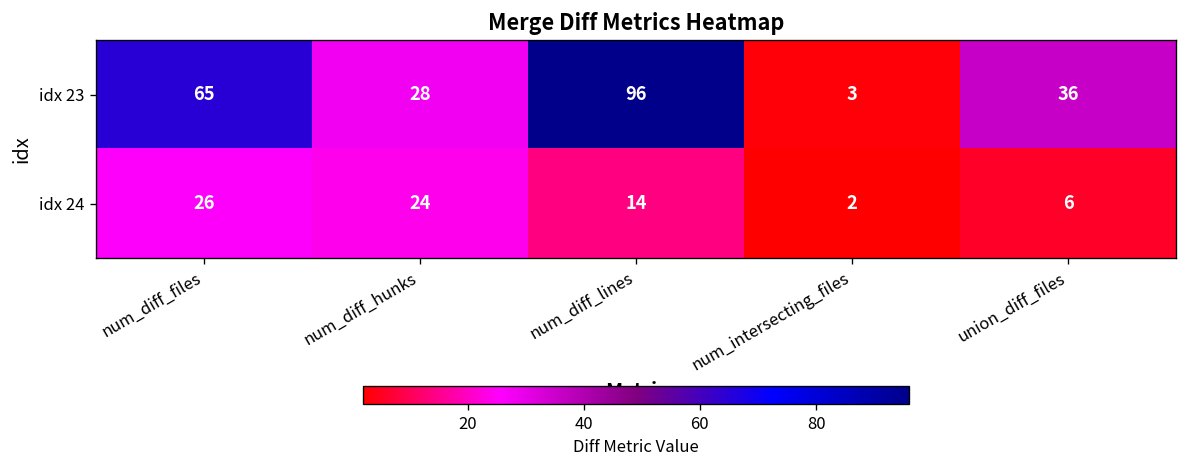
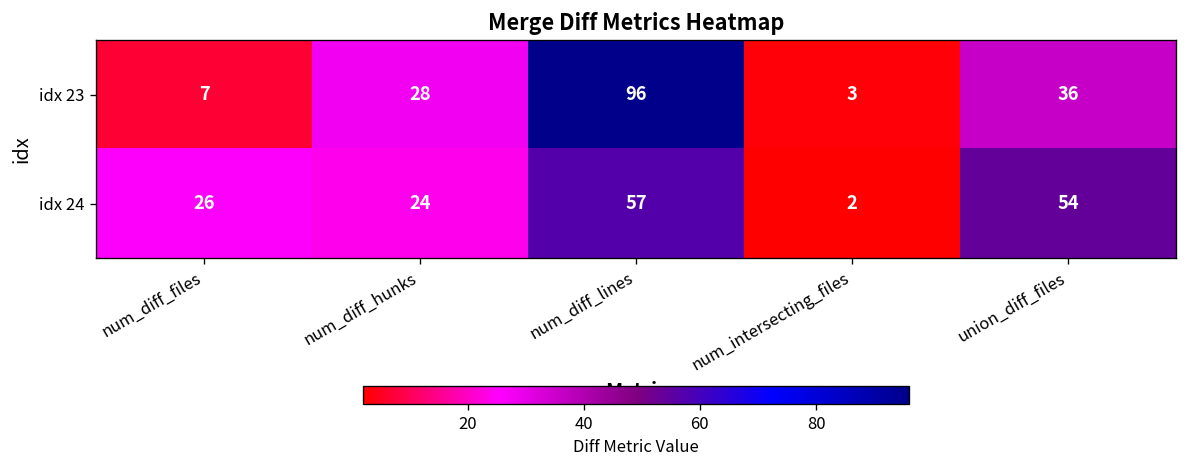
idx 23, num_diff_files: 65 -> 7
idx 24, num_diff_lines: 14 -> 57
idx 24, union_diff_files: 6 -> 54
